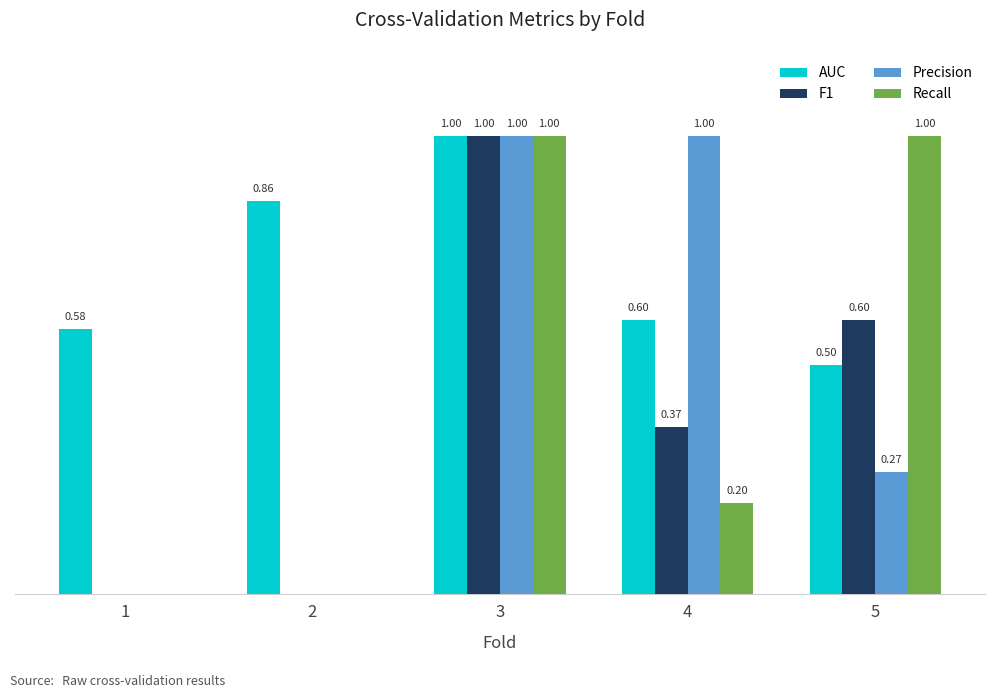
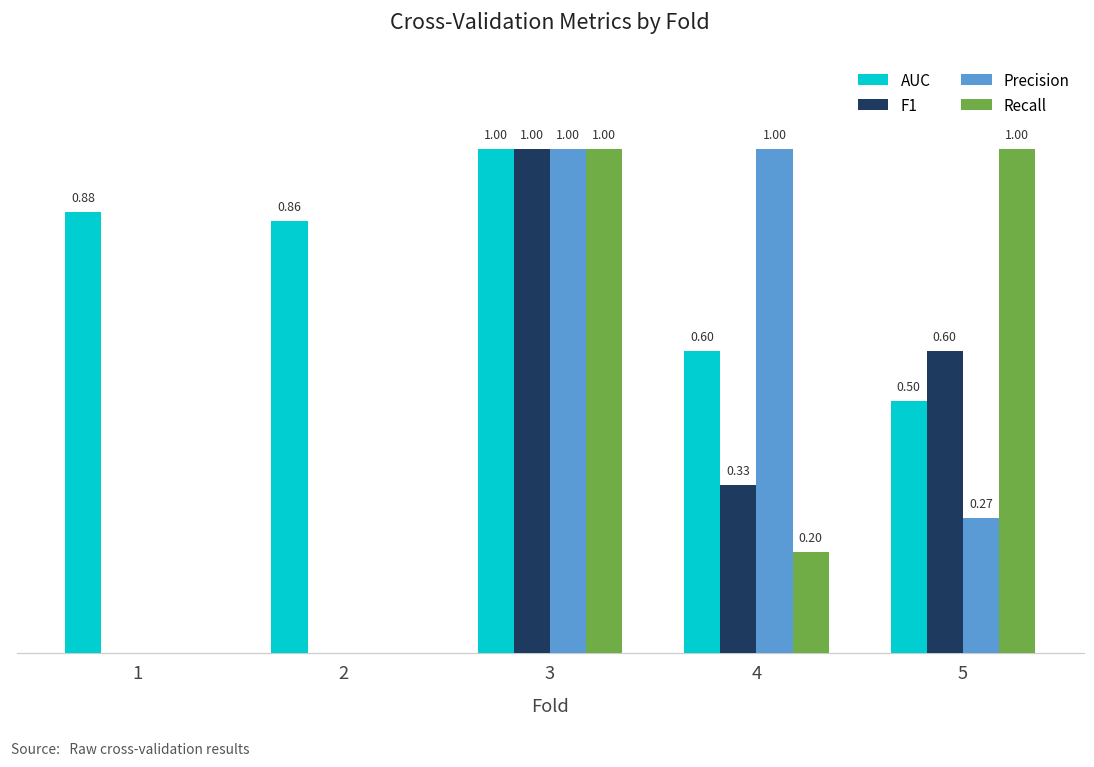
AUC, 1: 0.58 -> 0.88
F1, 4: 0.37 -> 0.33
